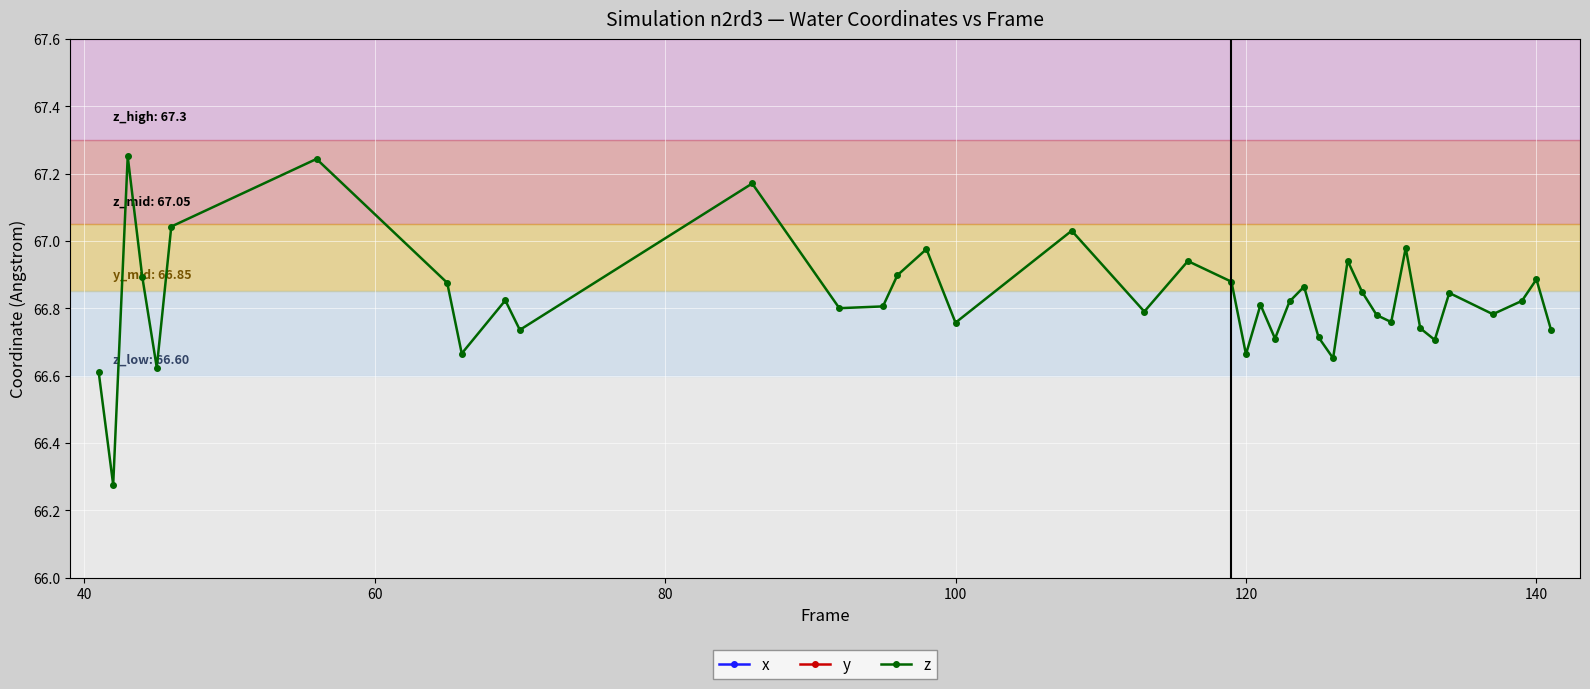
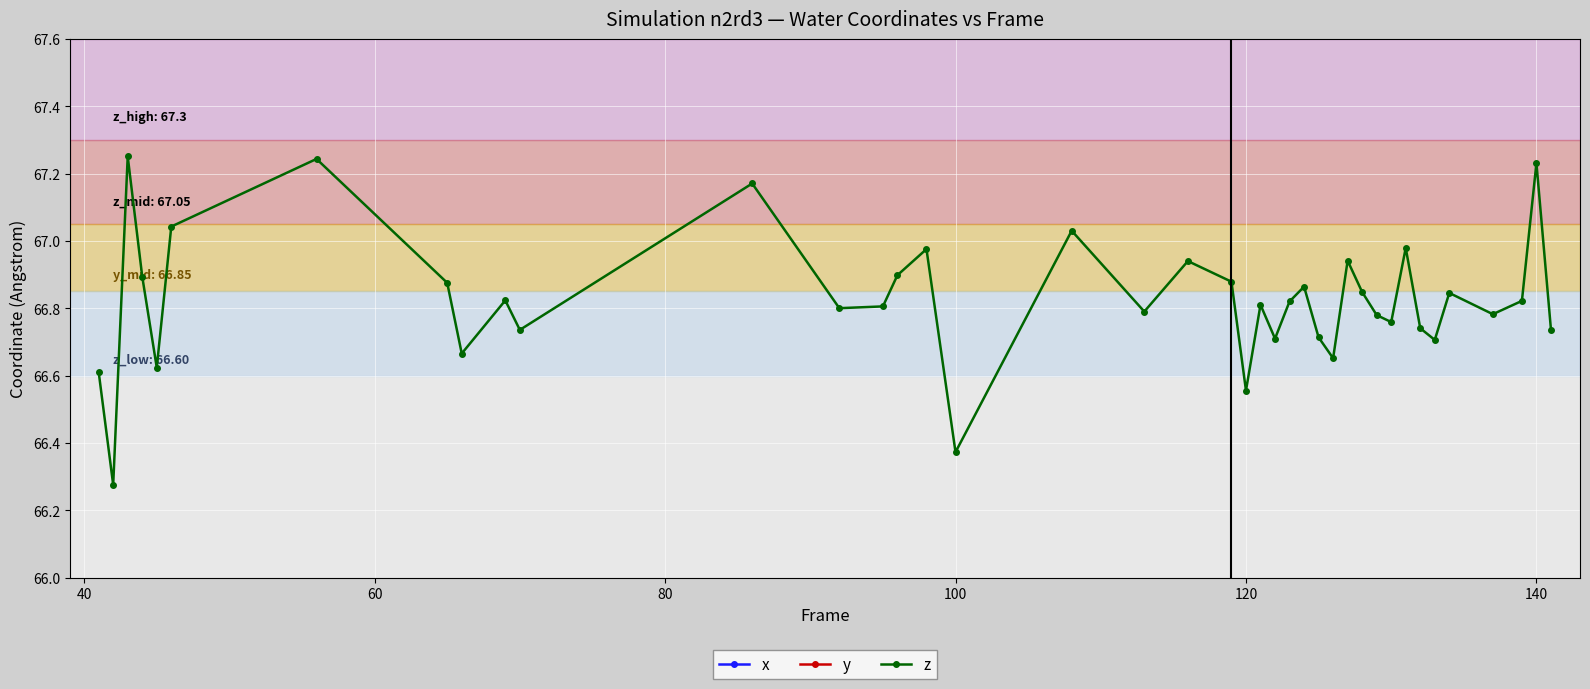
z, 100: 66.76 -> 66.37
z, 120: 66.66 -> 66.56
z, 140: 66.89 -> 67.23
